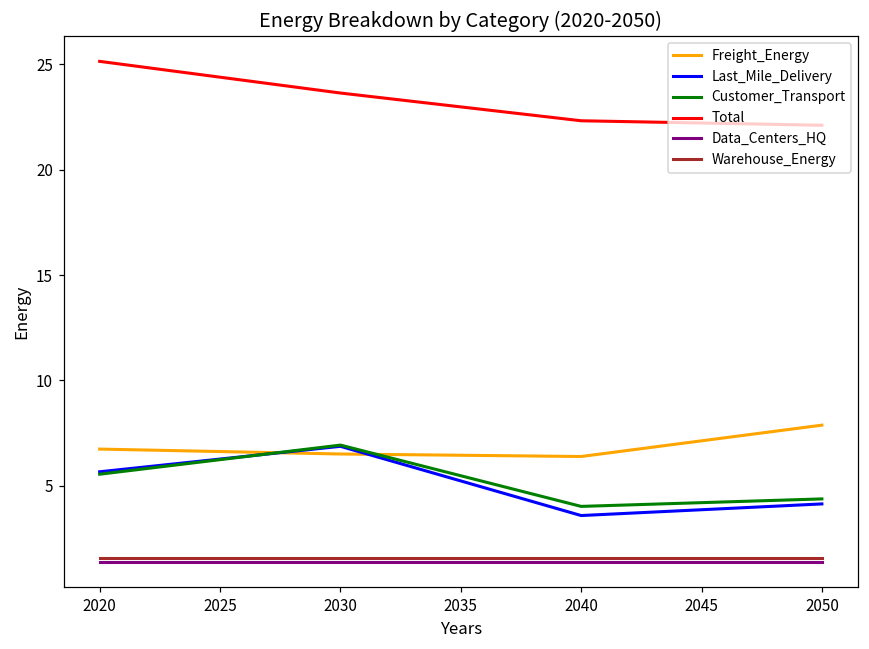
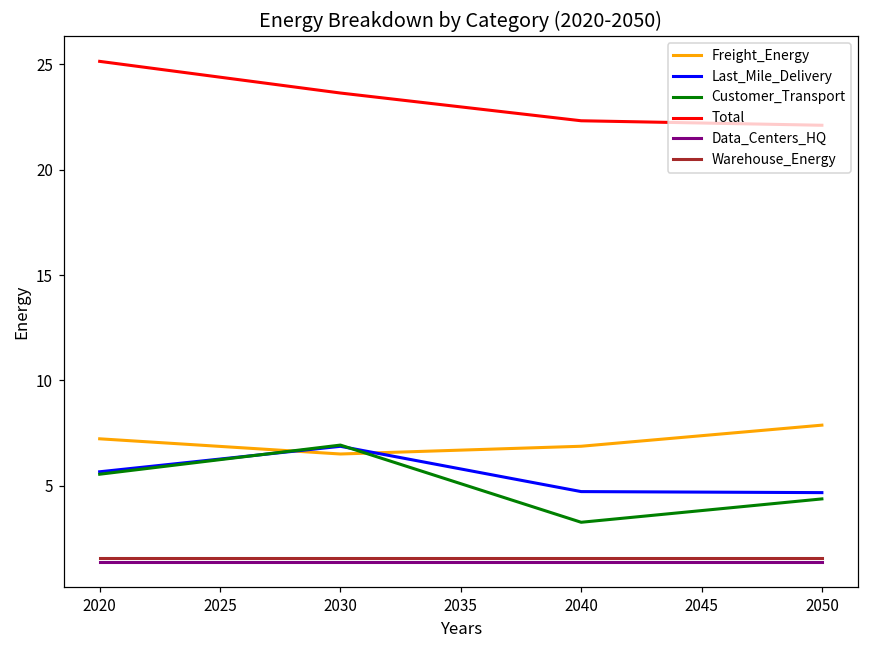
Freight_Energy, 2020: 6.7 -> 7.2
Freight_Energy, 2040: 6.4 -> 6.9
Last_Mile_Delivery, 2040: 3.6 -> 4.7
Customer_Transport, 2040: 4.0 -> 3.3
Last_Mile_Delivery, 2050: 4.1 -> 4.7
